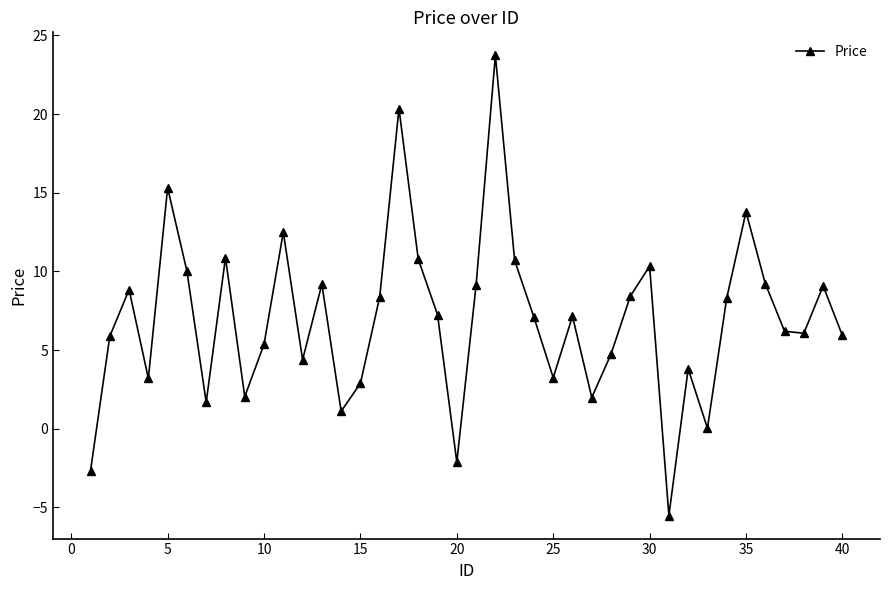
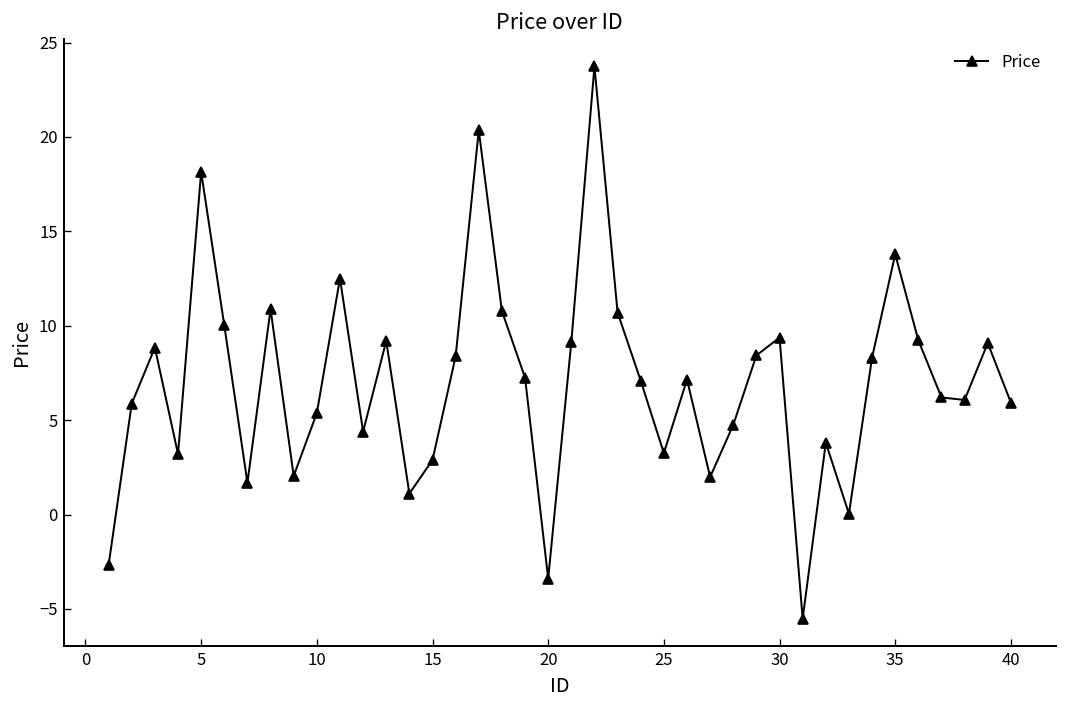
5: 15.3 -> 18.1
20: -2.1 -> -3.4
30: 10.3 -> 9.4
